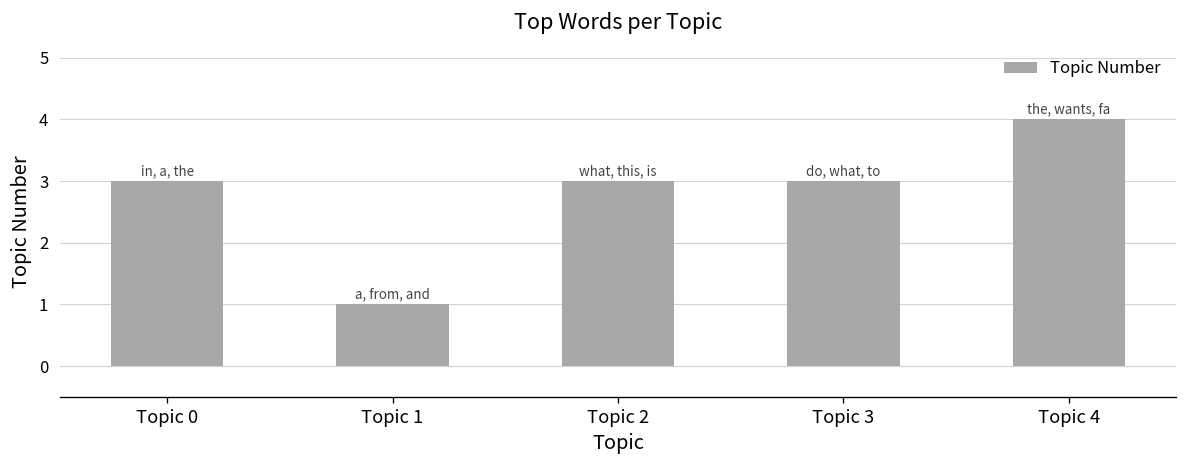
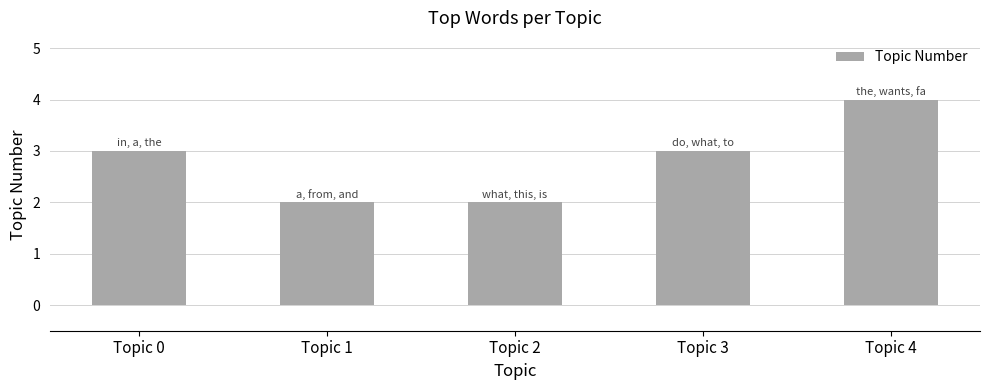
Topic 1: 1 -> 2
Topic 2: 3 -> 2
